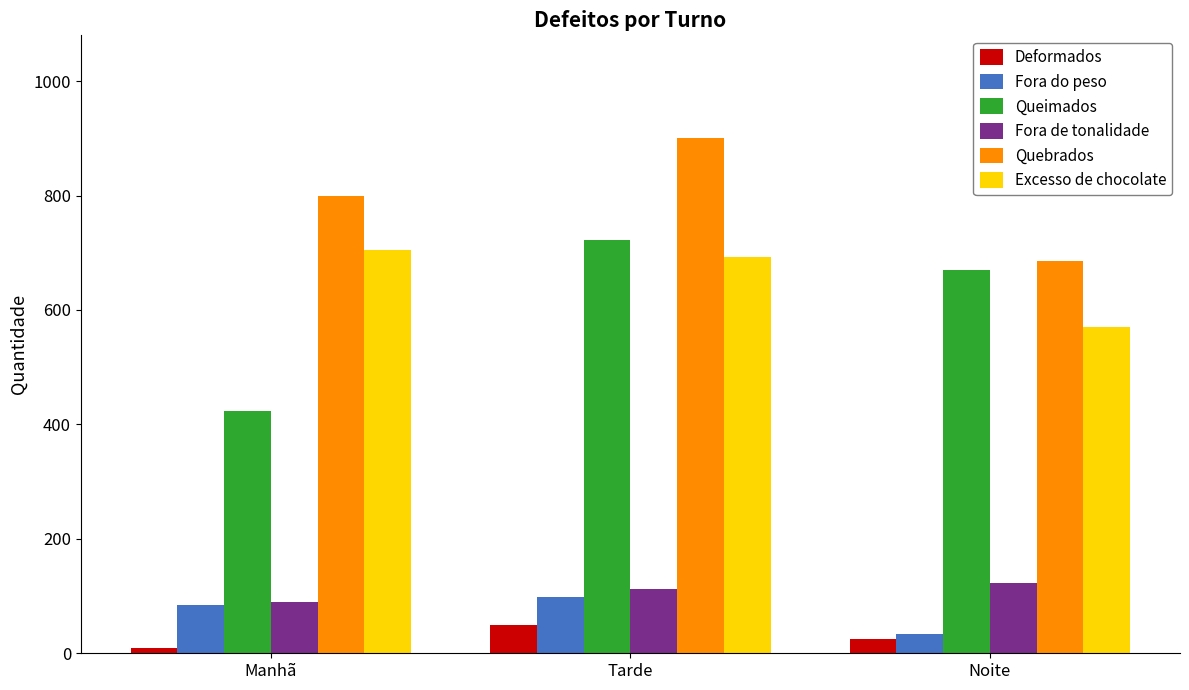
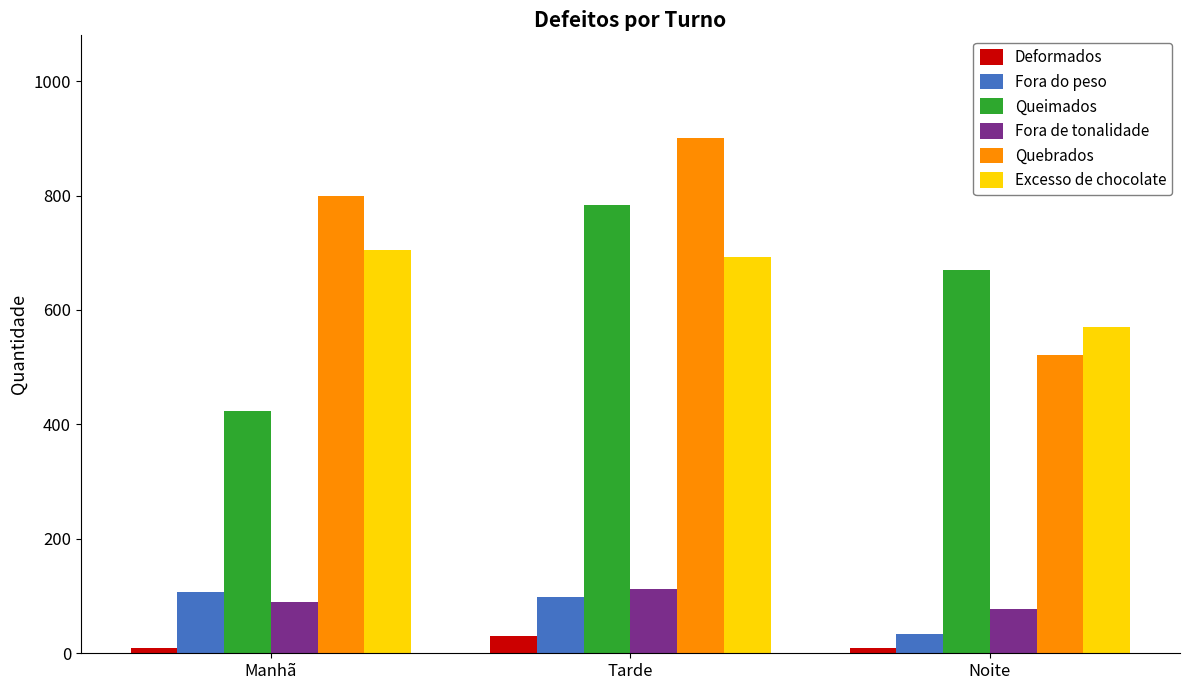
Fora do peso, Manhã: 80 -> 110
Deformados, Tarde: 50 -> 30
Queimados, Tarde: 720 -> 780
Deformados, Noite: 30 -> 10
Fora de tonalidade, Noite: 120 -> 80
Quebrados, Noite: 690 -> 520
